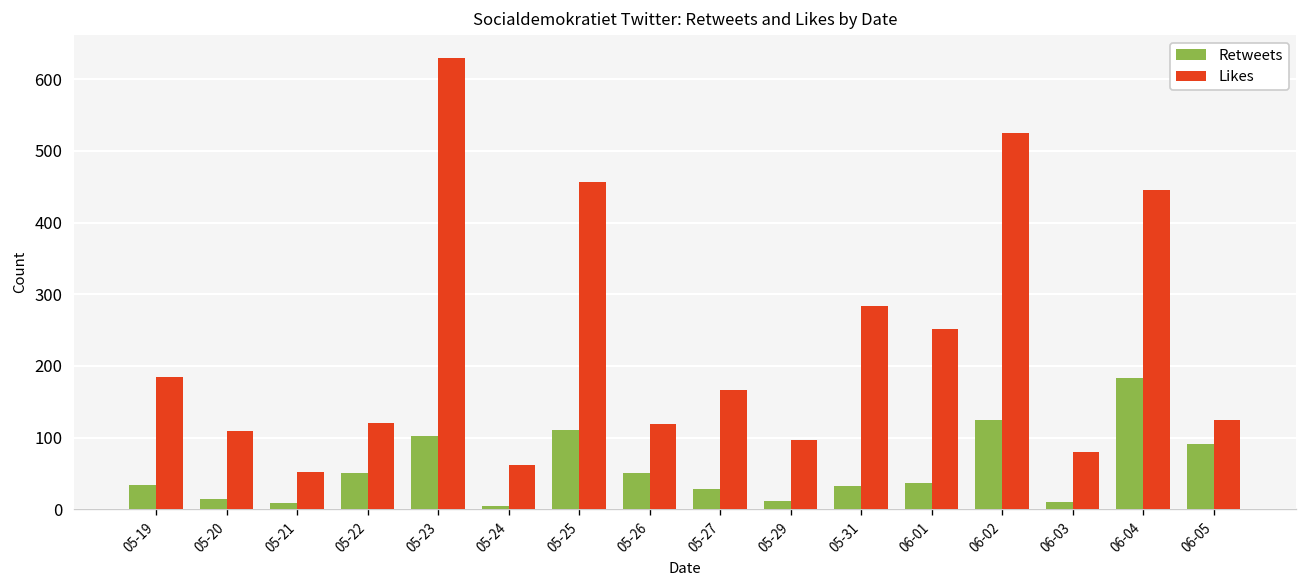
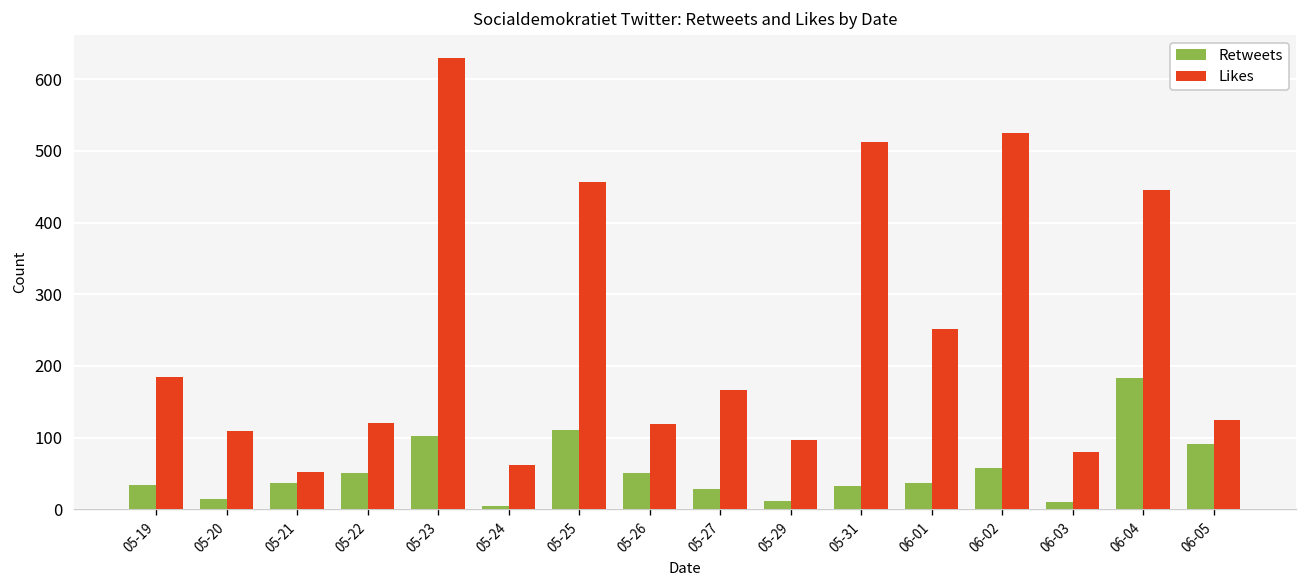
Retweets, 05-21: 10 -> 40
Likes, 05-31: 280 -> 510
Retweets, 06-02: 130 -> 60
